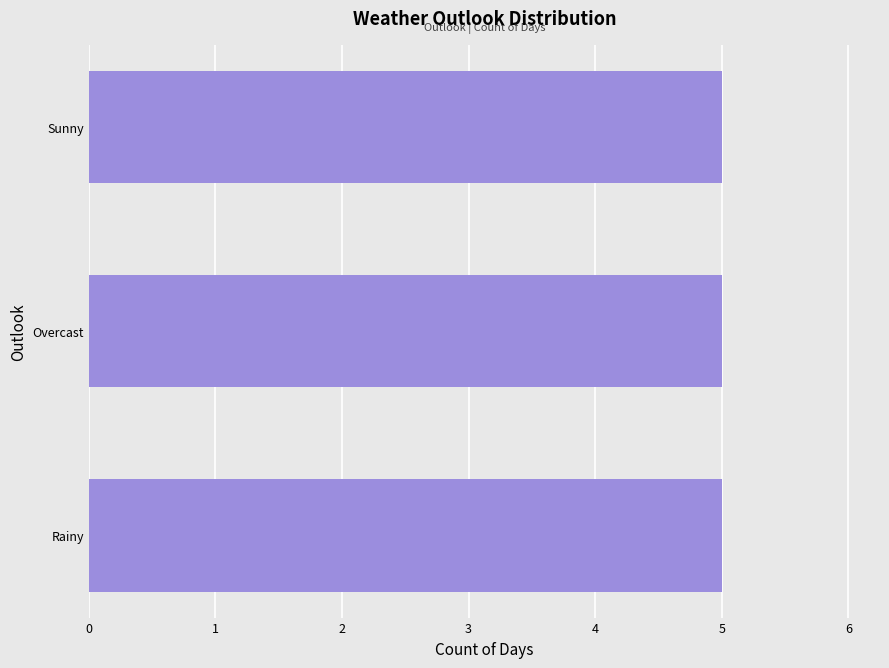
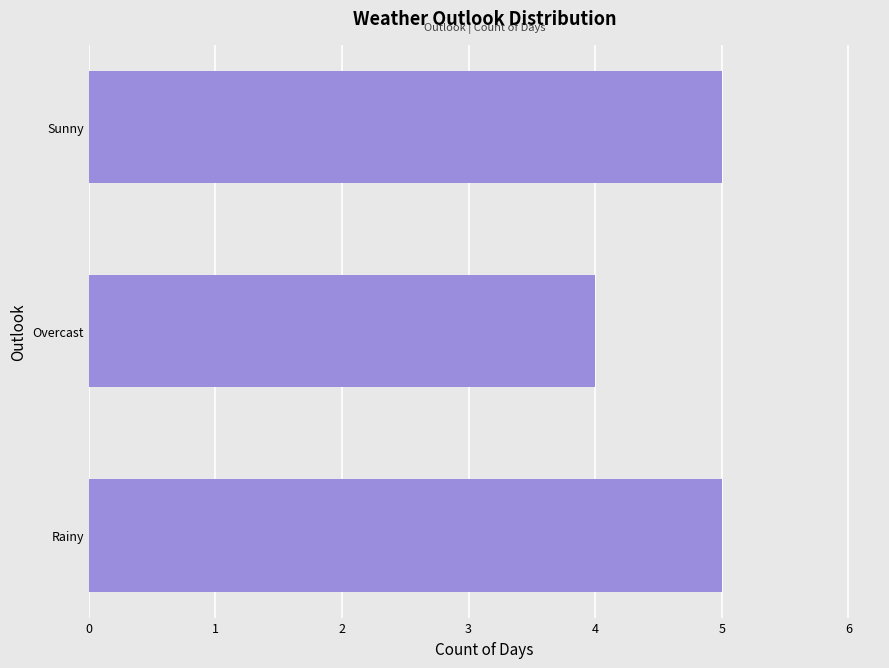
Overcast: 5 -> 4
